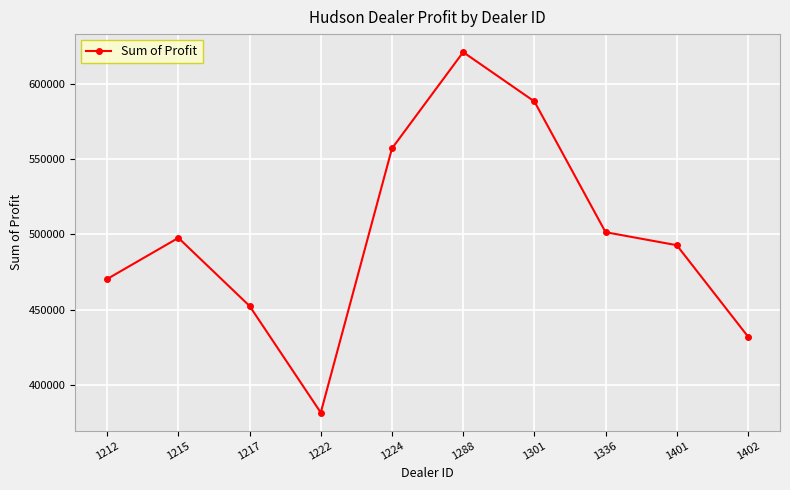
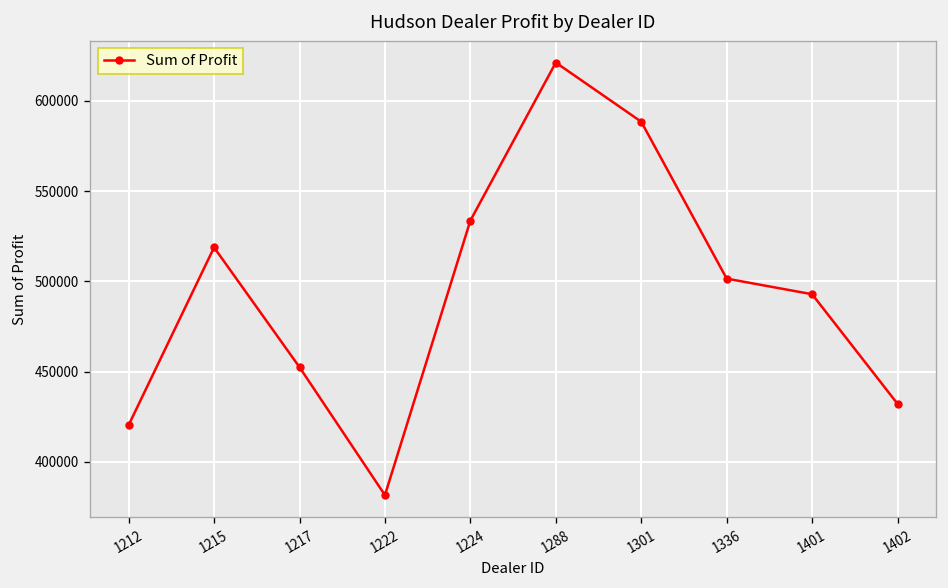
1212: 470000 -> 420000
1215: 498000 -> 519000
1224: 557000 -> 534000
